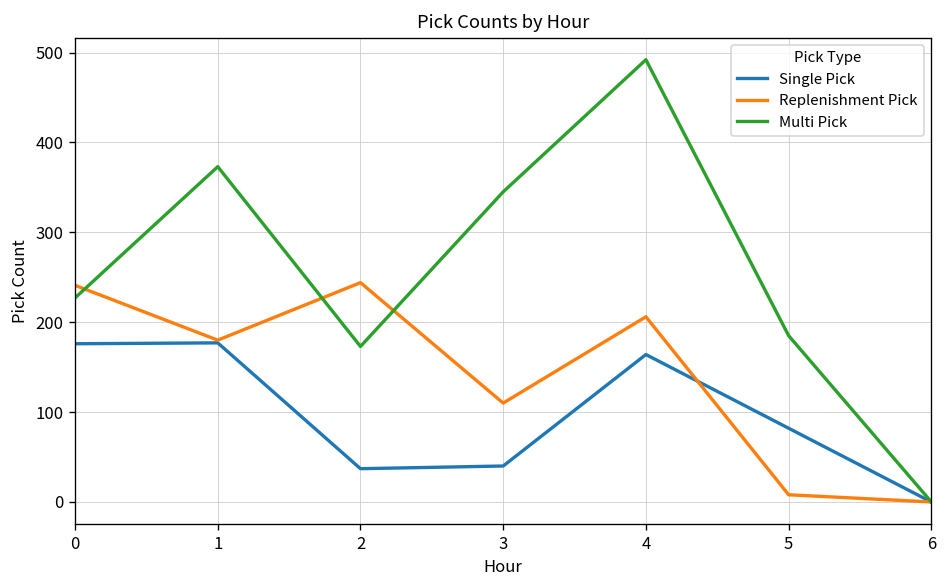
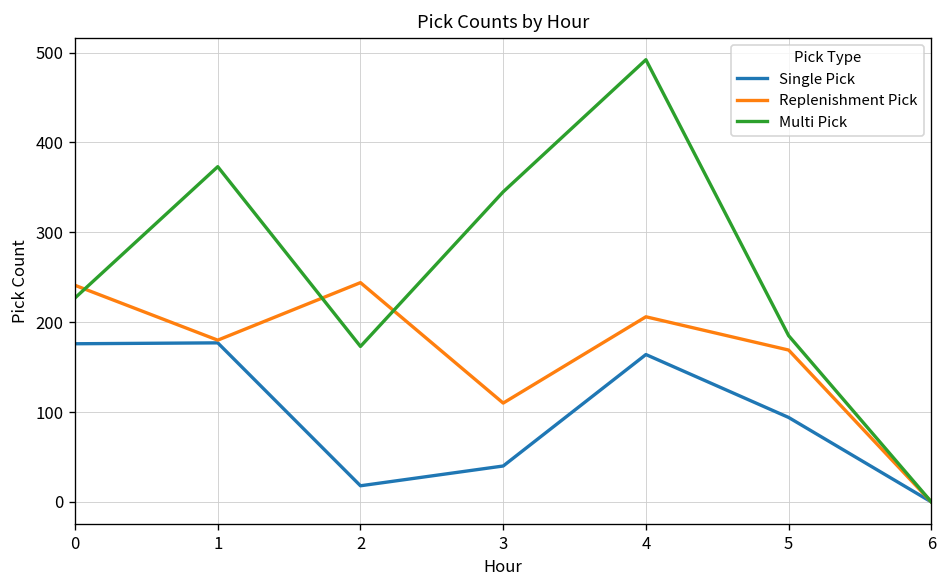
Single Pick, 2: 40 -> 20
Single Pick, 5: 80 -> 90
Replenishment Pick, 5: 10 -> 170
